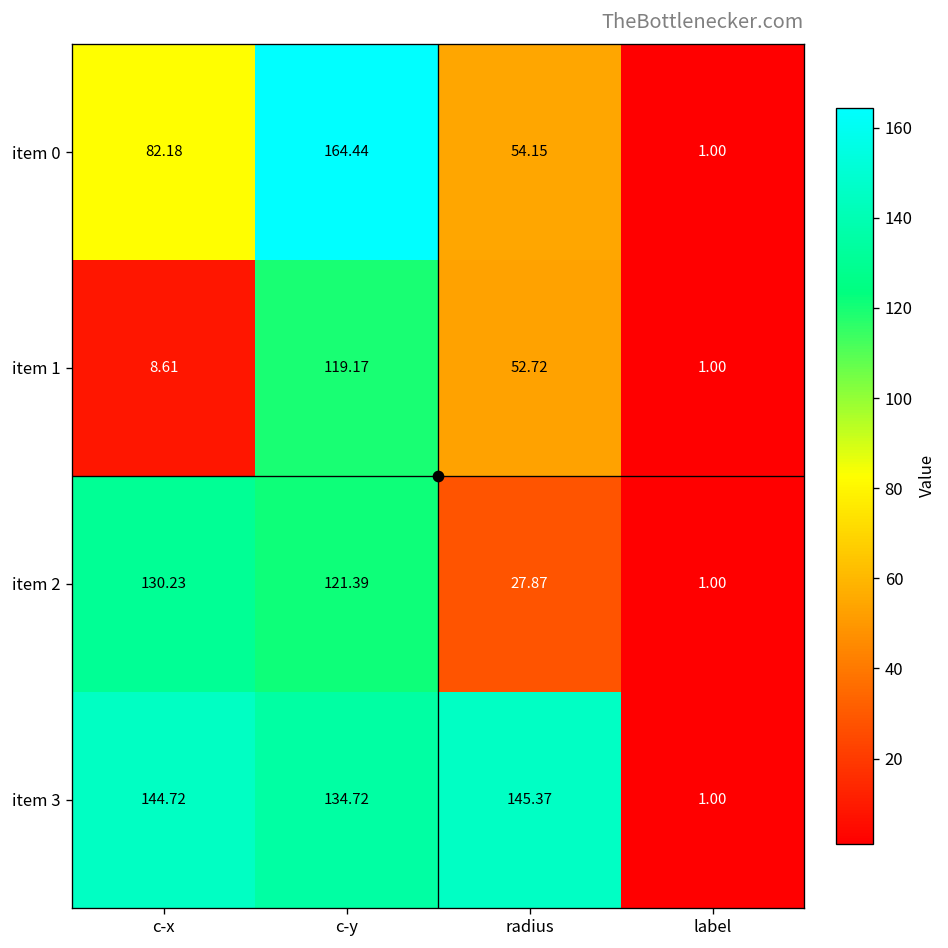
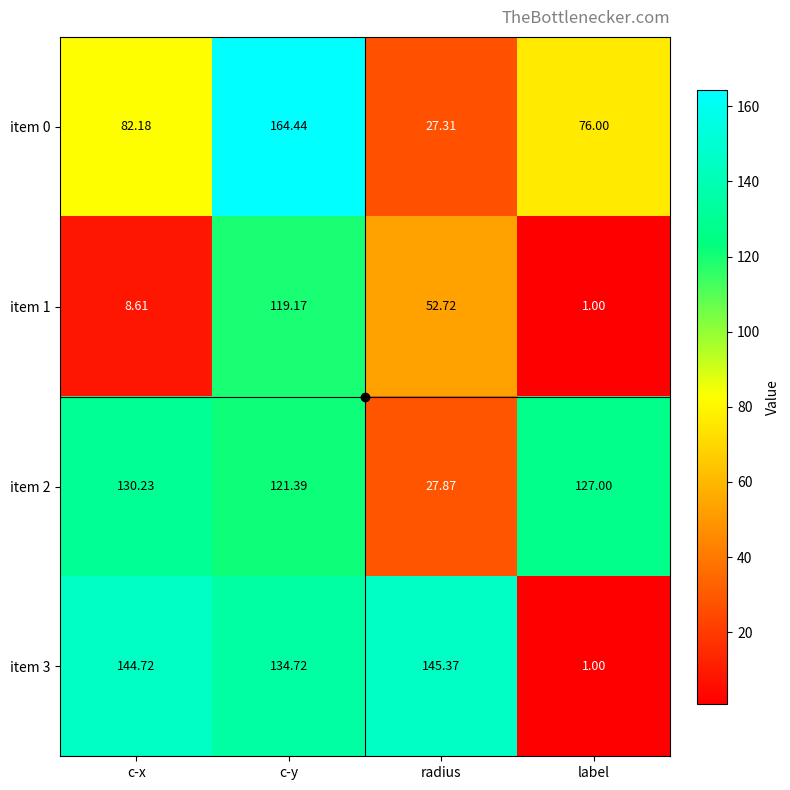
item 0, radius: 54.15 -> 27.31
item 0, label: 1.00 -> 76.00
item 2, label: 1.00 -> 127.00
